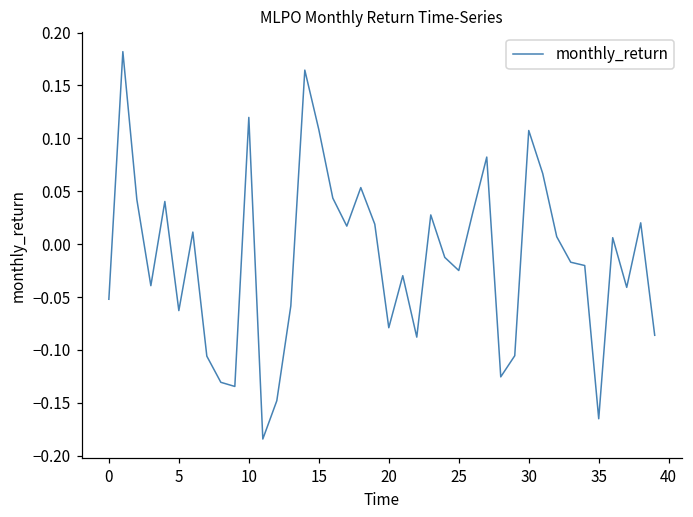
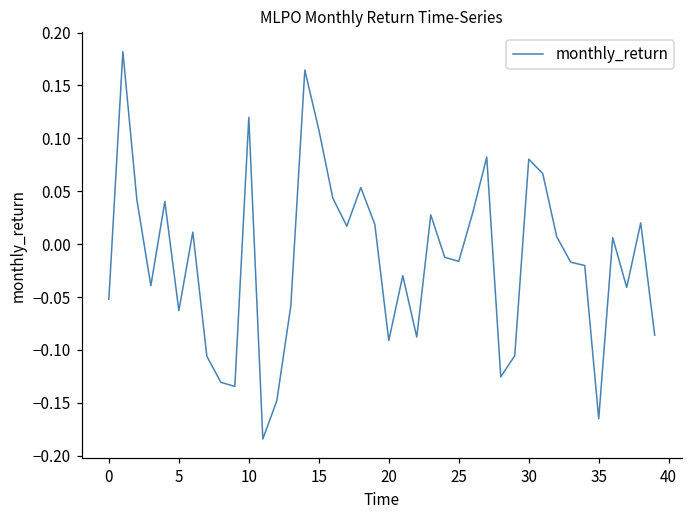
20: -0.08 -> -0.09
25: -0.025 -> -0.016
30: 0.11 -> 0.08
